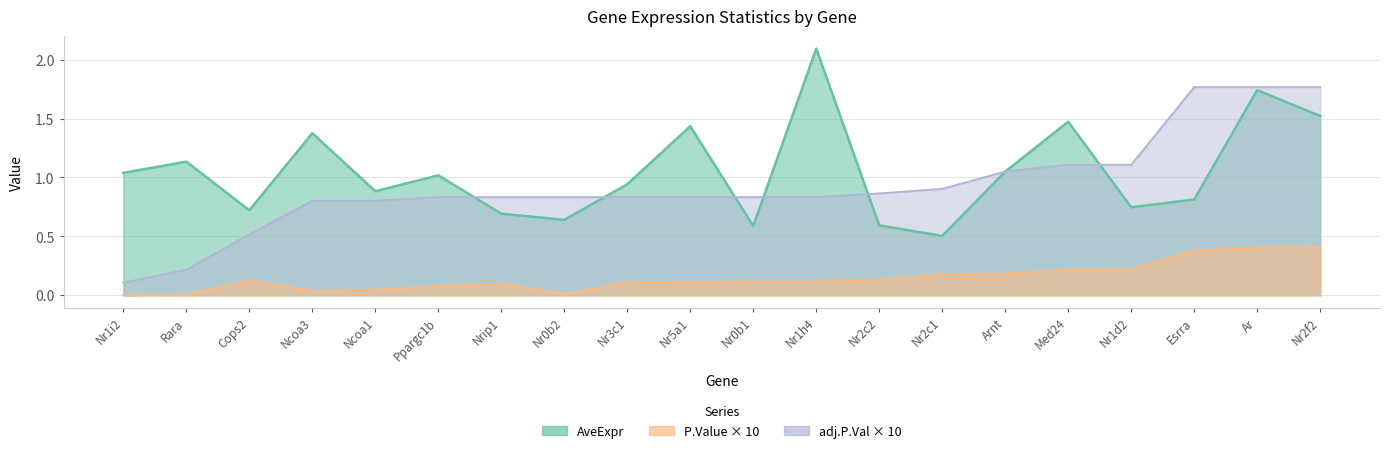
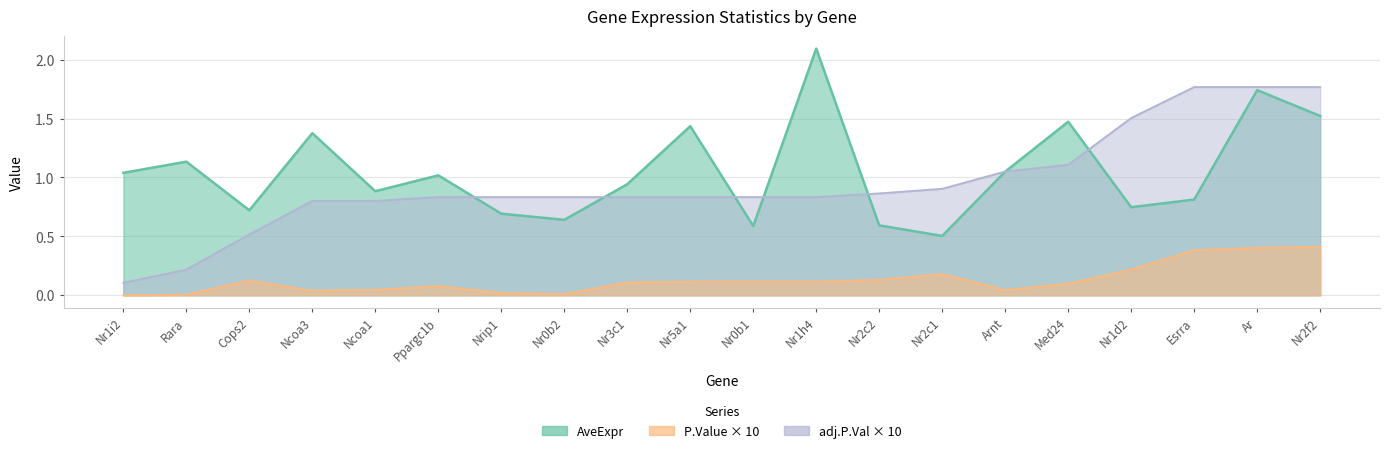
P.Value × 10, Nrip1: 0.10 -> 0.02
P.Value × 10, Arnt: 0.18 -> 0.05
P.Value × 10, Med24: 0.22 -> 0.10
adj.P.Val × 10, Nr1d2: 1.11 -> 1.50
